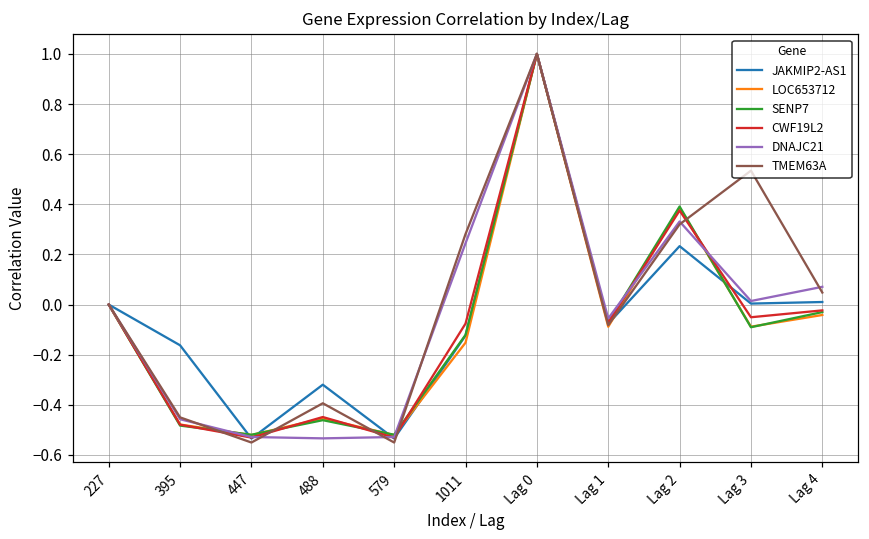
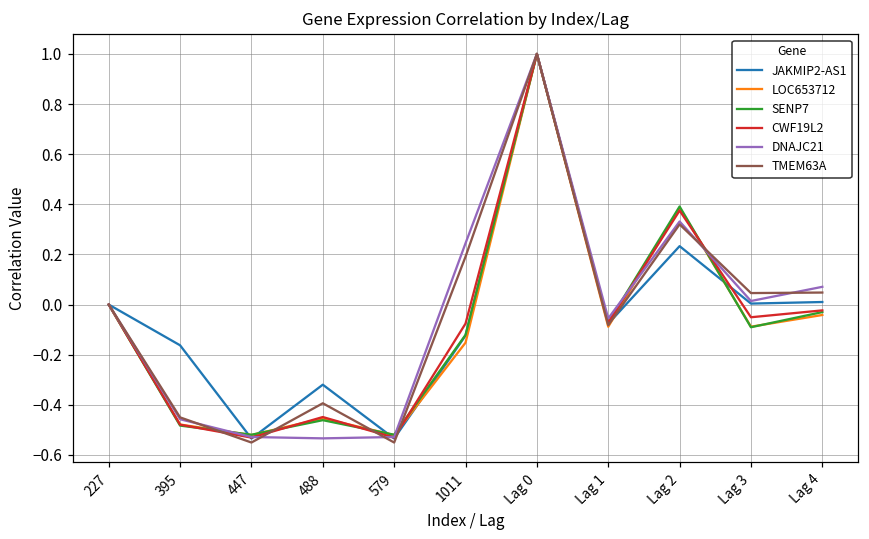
TMEM63A, 1011: 0.28 -> 0.19
TMEM63A, Lag 3: 0.53 -> 0.05
